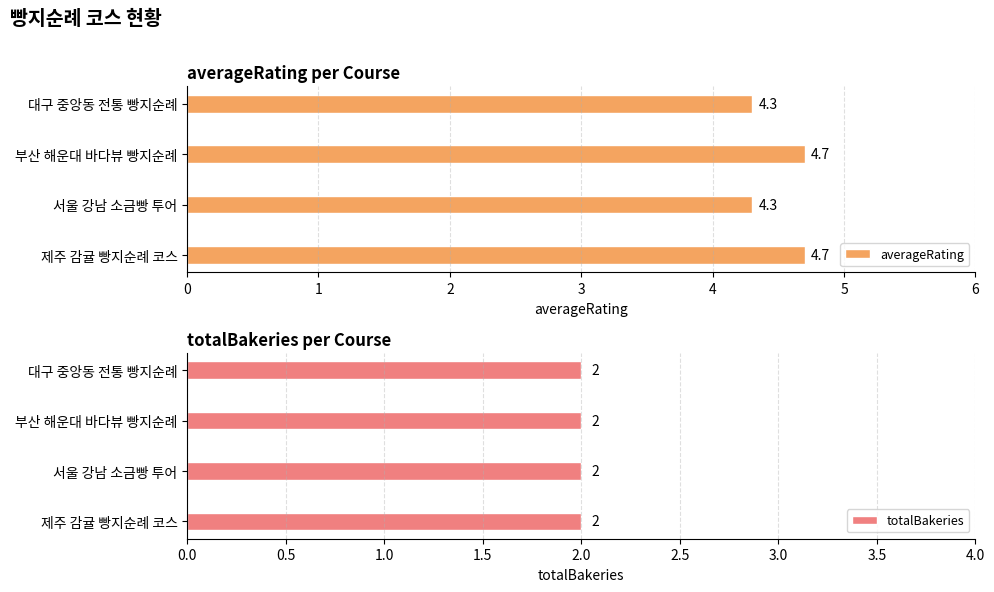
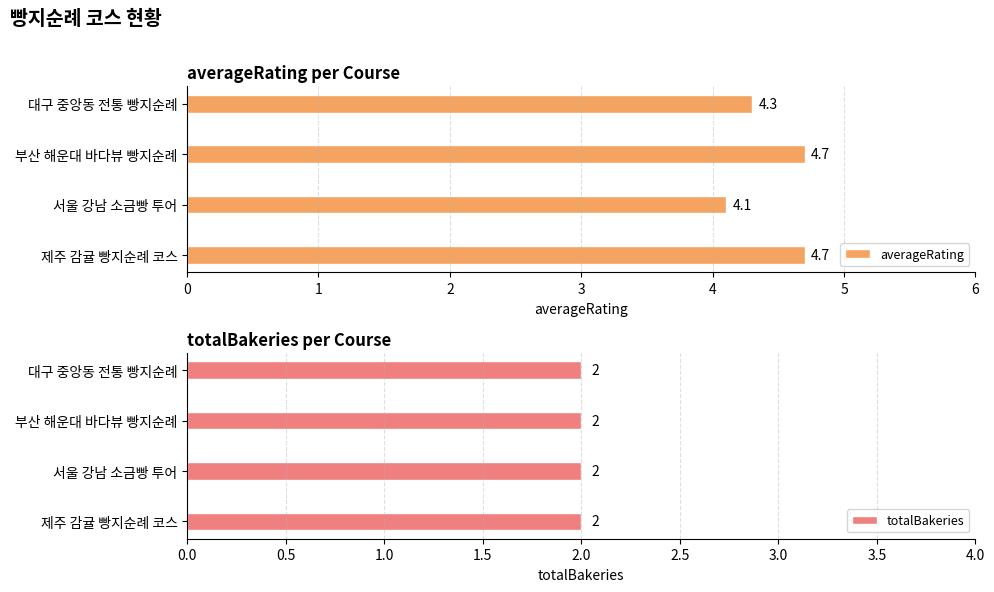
averageRating per Course, 서울 강남 소금빵 투어: 4.3 -> 4.1
